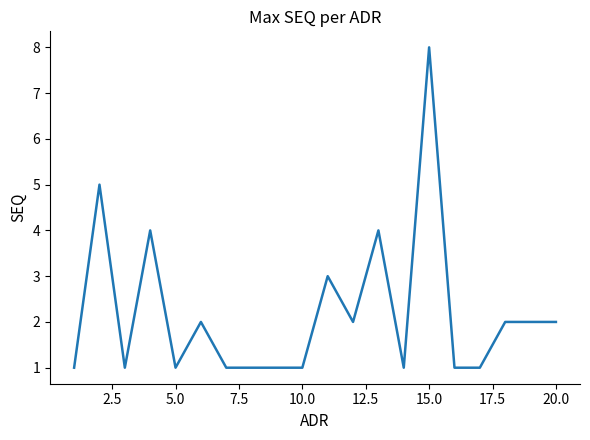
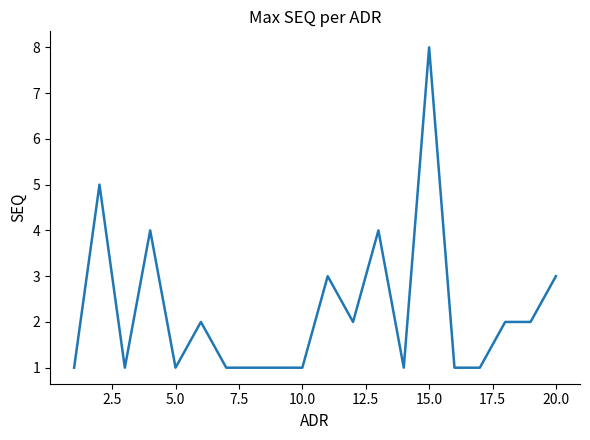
20.0: 2 -> 3
